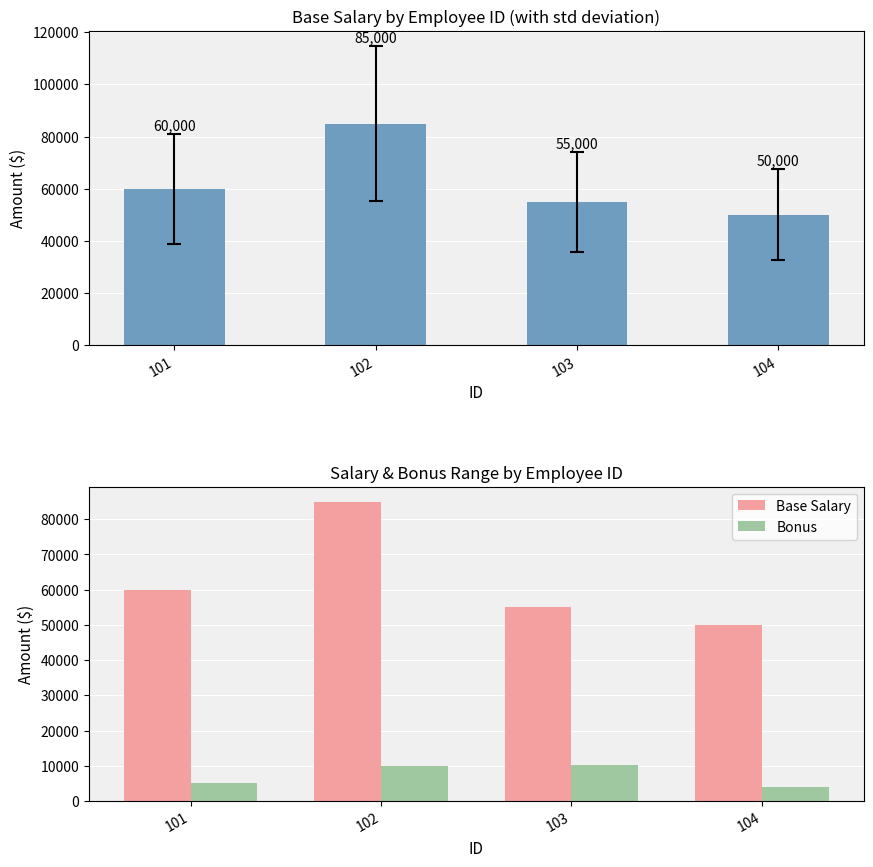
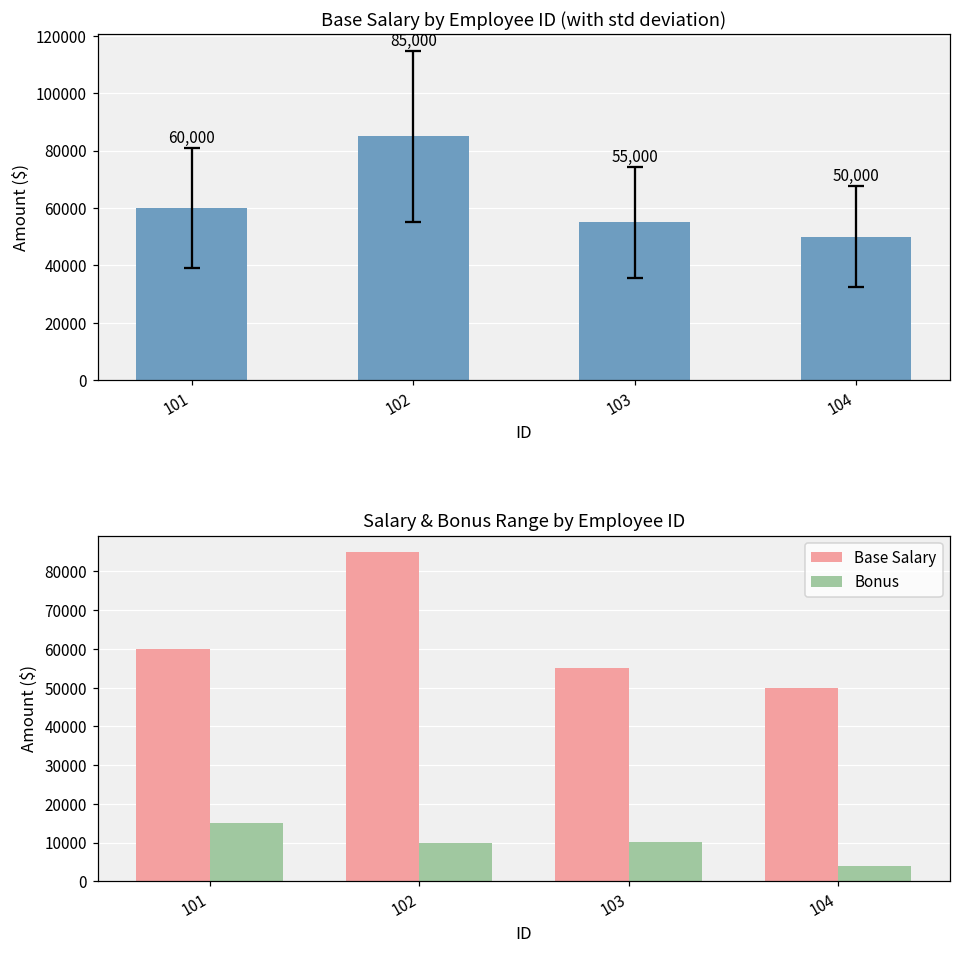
Salary & Bonus Range by Employee ID, Bonus, 101: 5000 -> 15000
